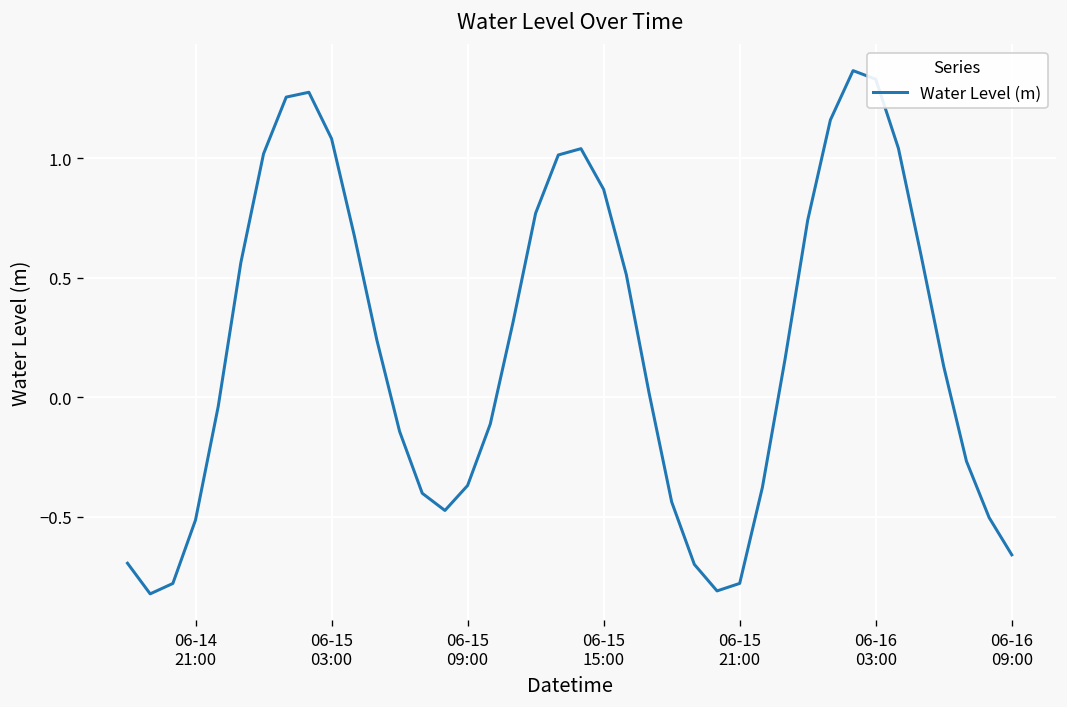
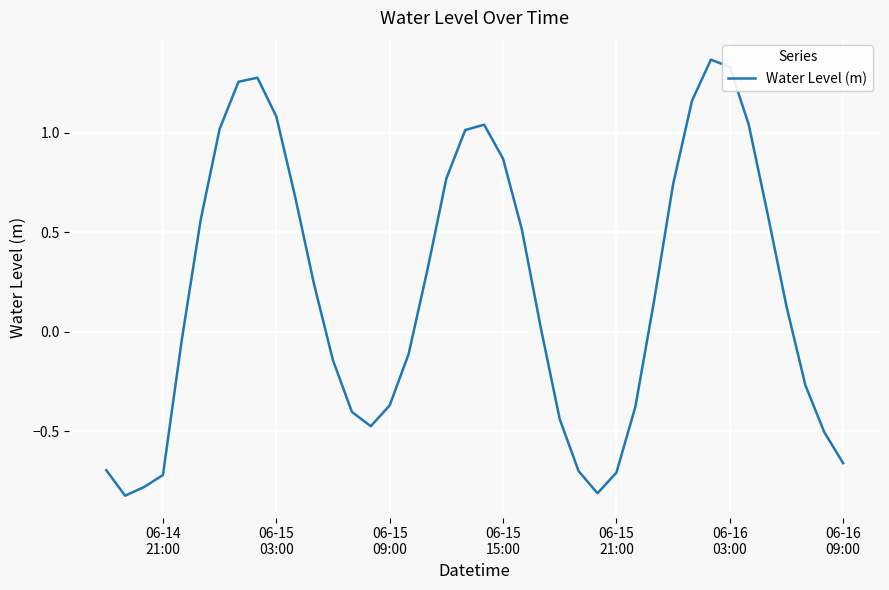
06-14 21:00: -0.51 -> -0.72
06-15 21:00: -0.78 -> -0.71
